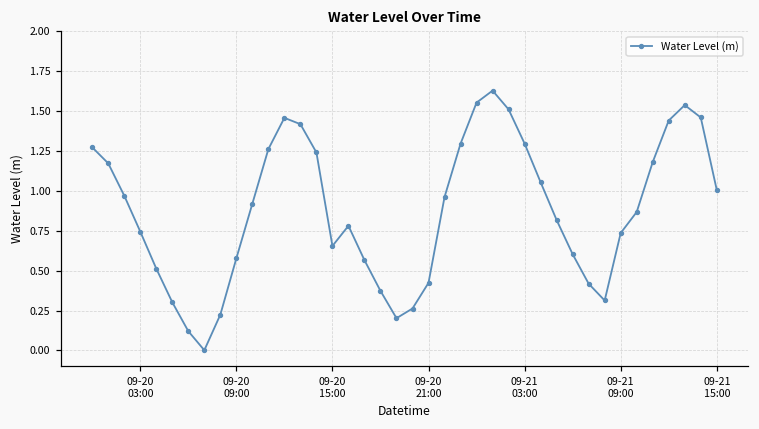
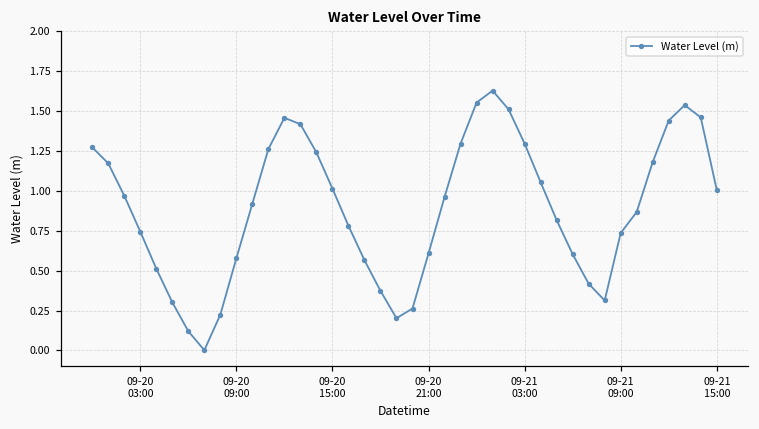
09-20 15:00: 0.65 -> 1.01
09-20 21:00: 0.42 -> 0.61
